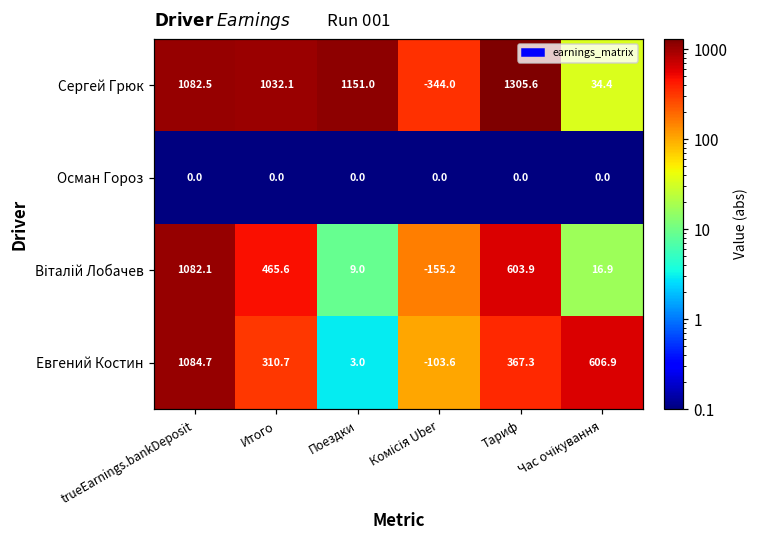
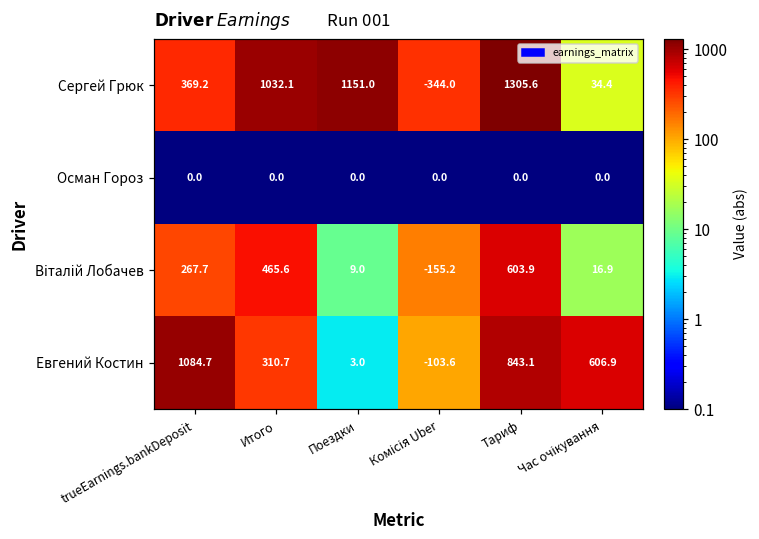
Сергей Грюк, trueEarnings.bankDeposit: 1082.5 -> 369.2
Віталій Лобачев, trueEarnings.bankDeposit: 1082.1 -> 267.7
Евгений Костин, Тариф: 367.3 -> 843.1
